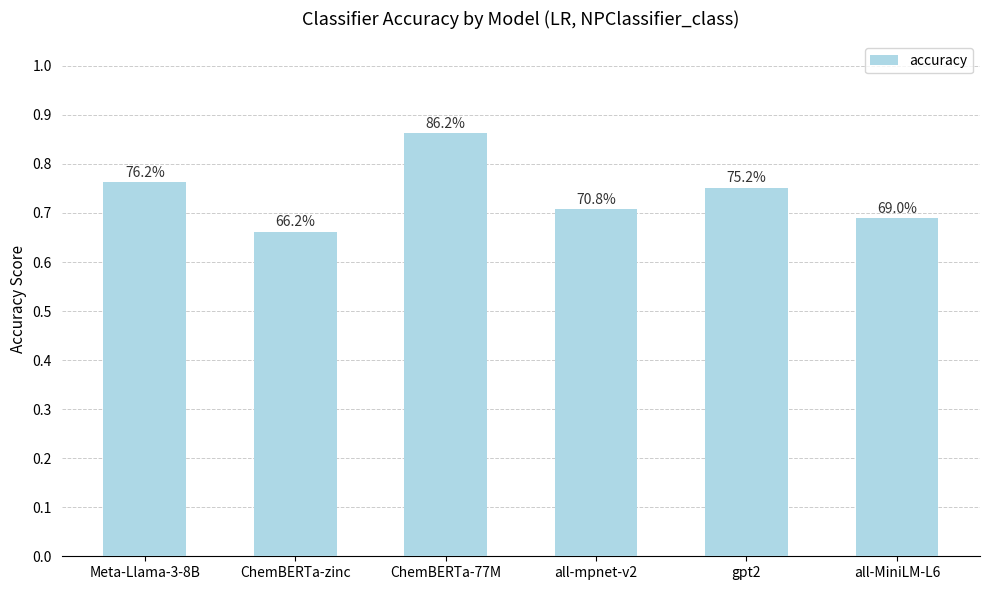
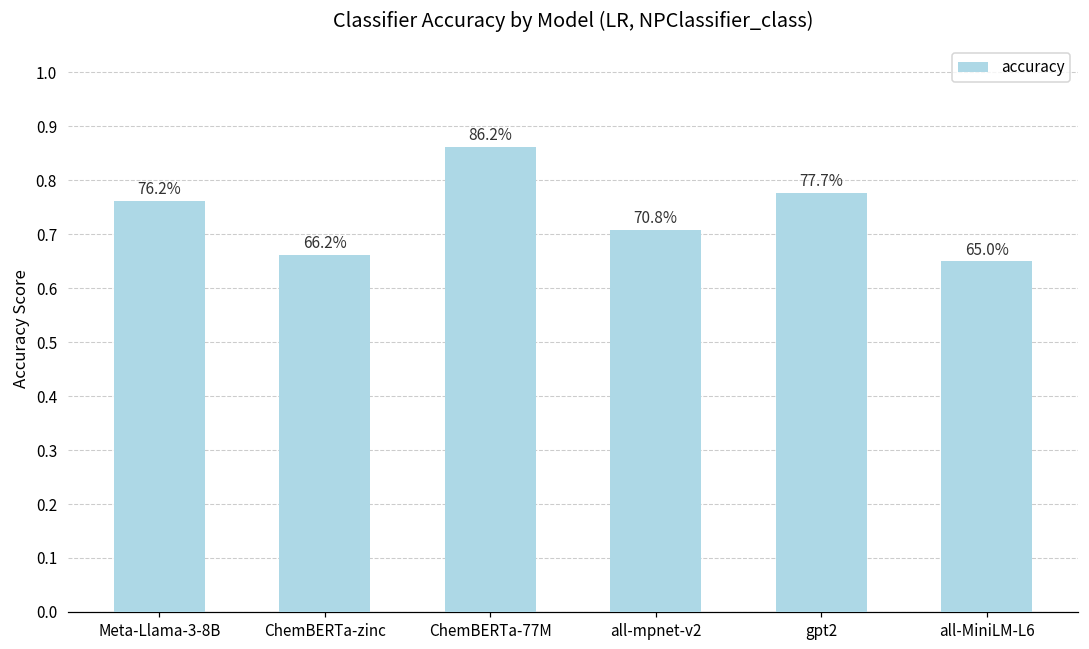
gpt2: 75.2% -> 77.7%
all-MiniLM-L6: 69.0% -> 65.0%
